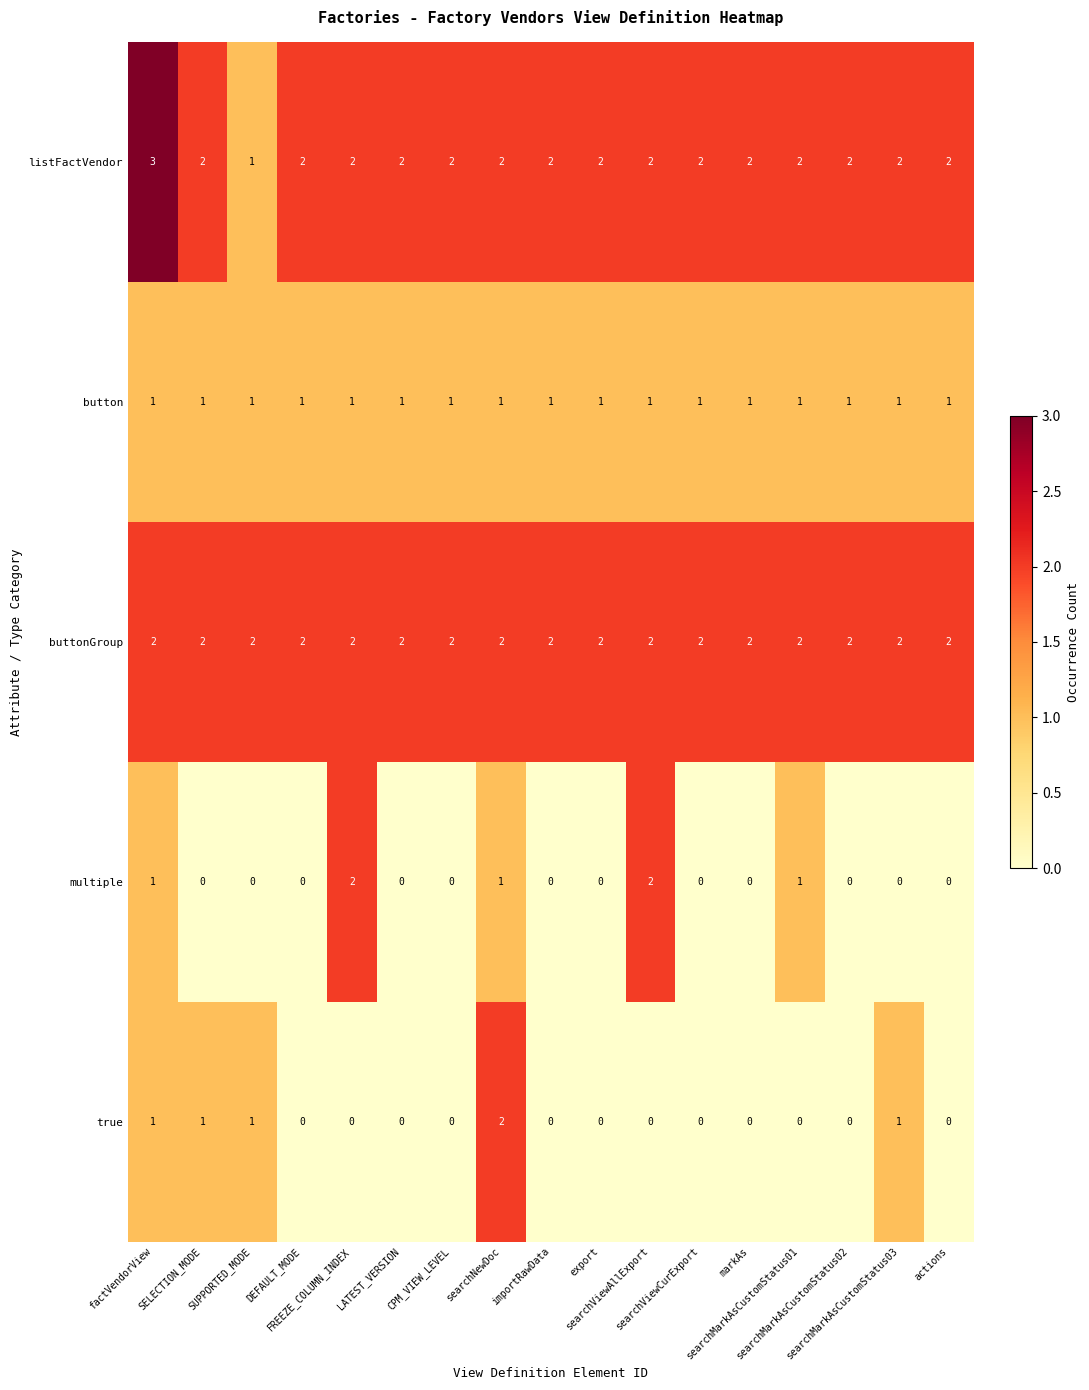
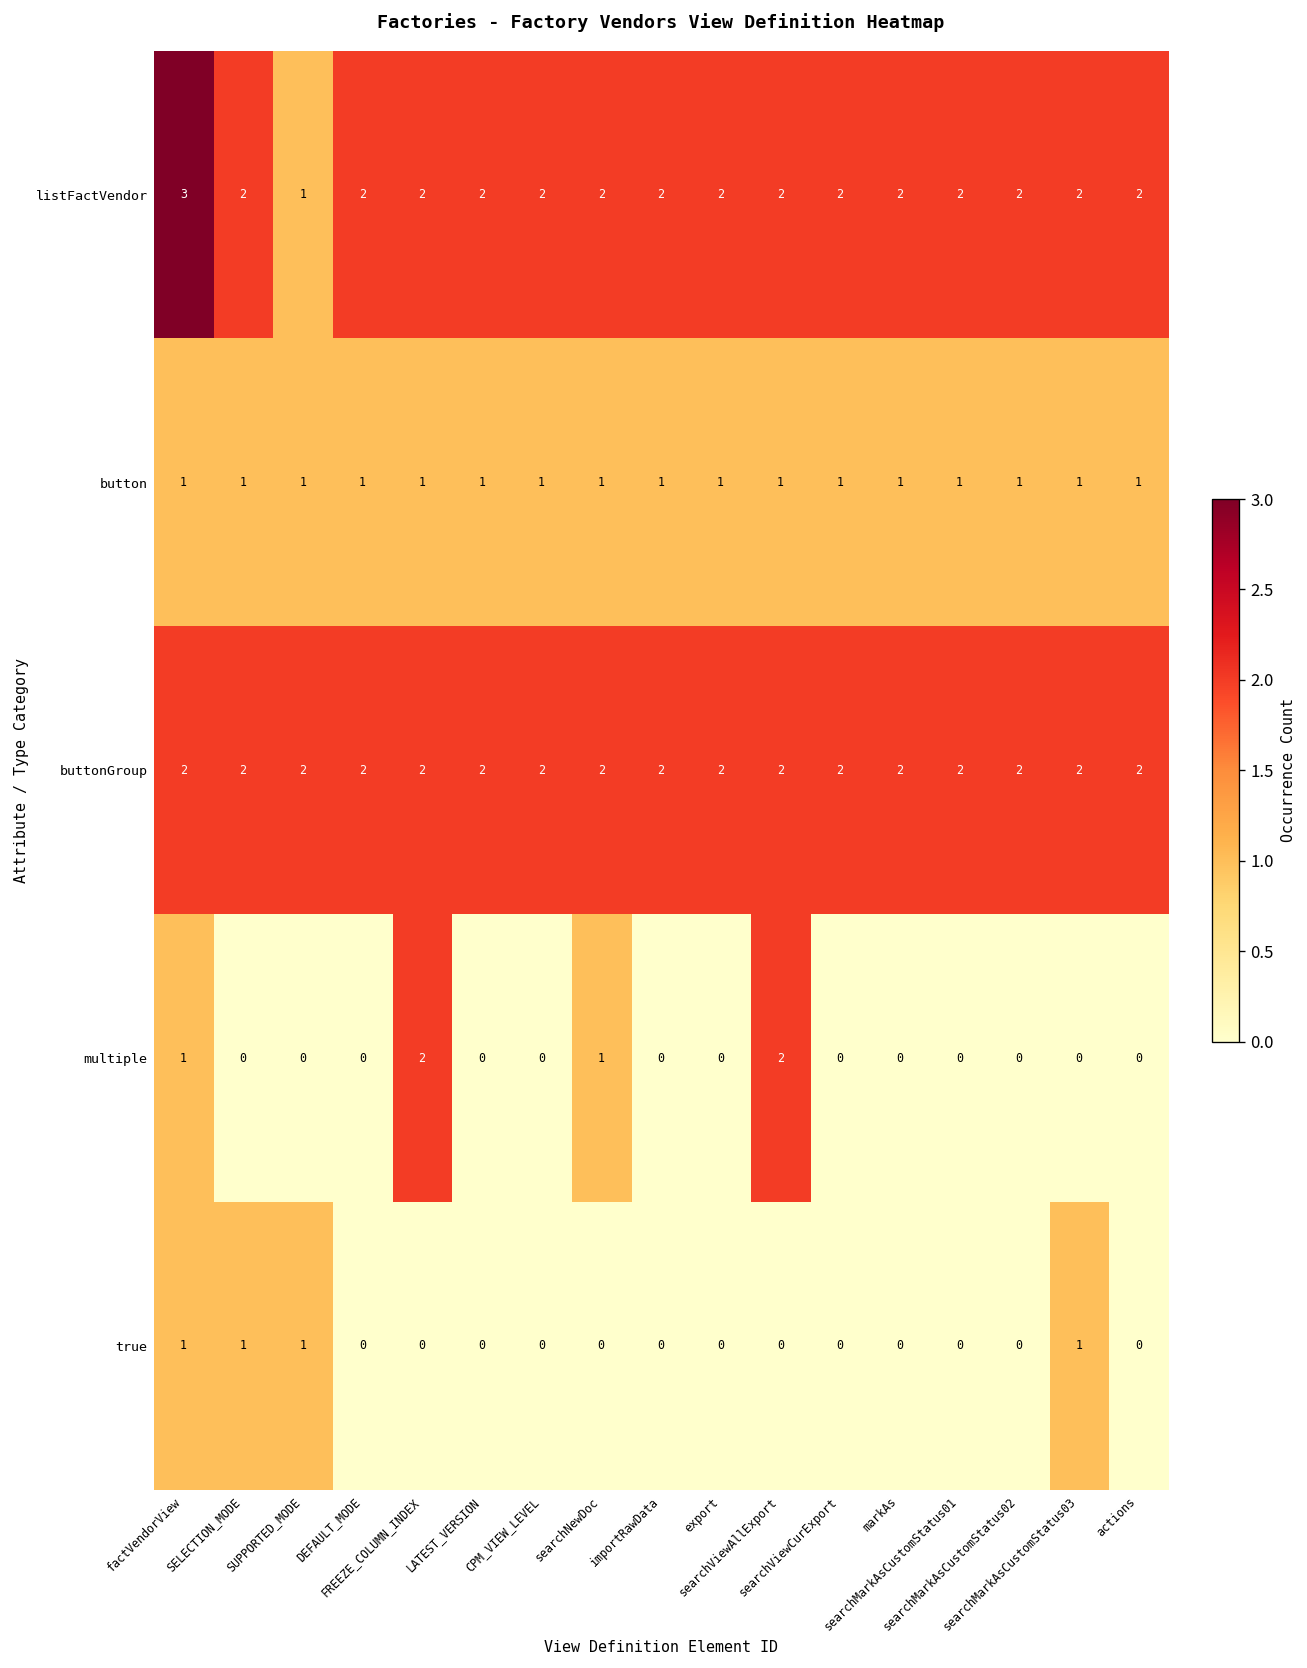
multiple, searchMarkAsCustomStatus01: 1 -> 0
true, searchNewDoc: 2 -> 0
